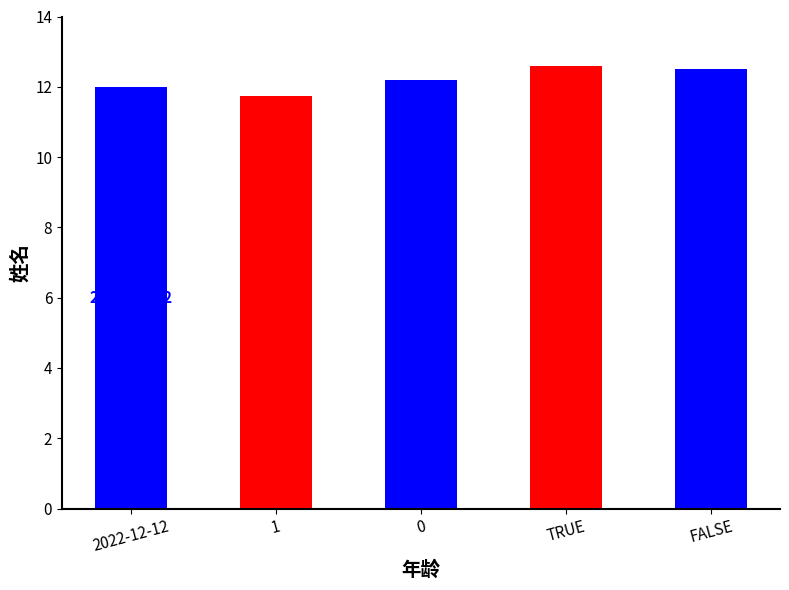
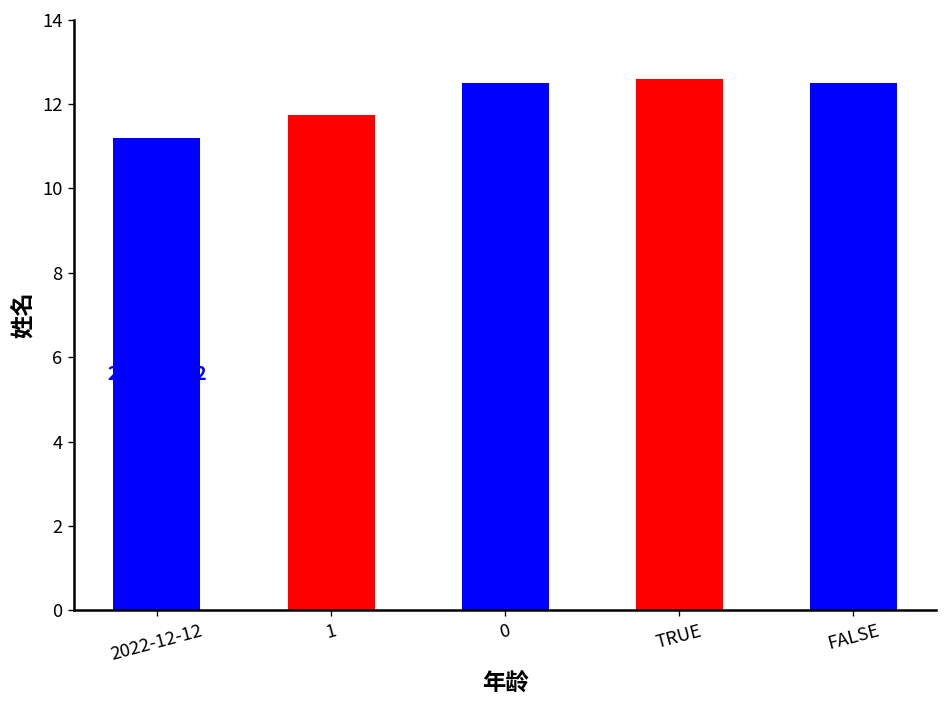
2022-12-12: 12.0 -> 11.2
0: 12.2 -> 12.5
